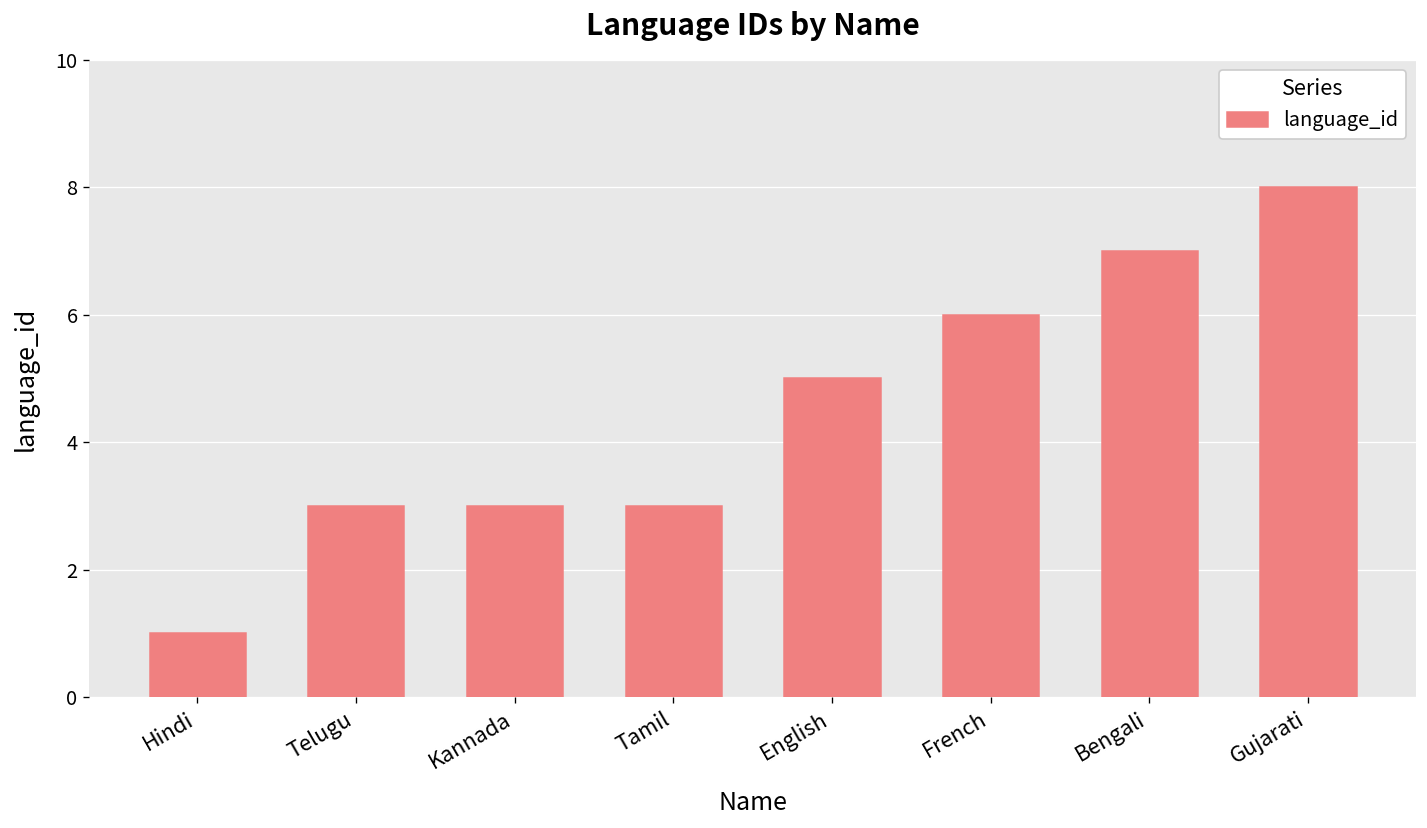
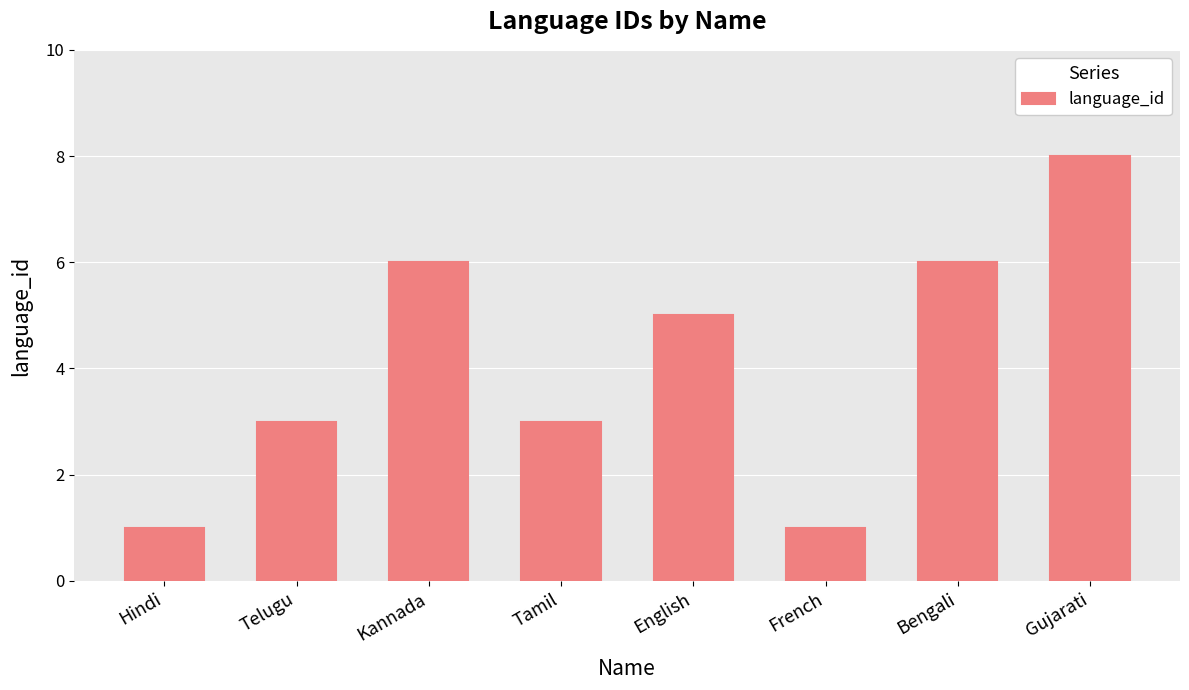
Kannada: 3 -> 6
French: 6 -> 1
Bengali: 7 -> 6
